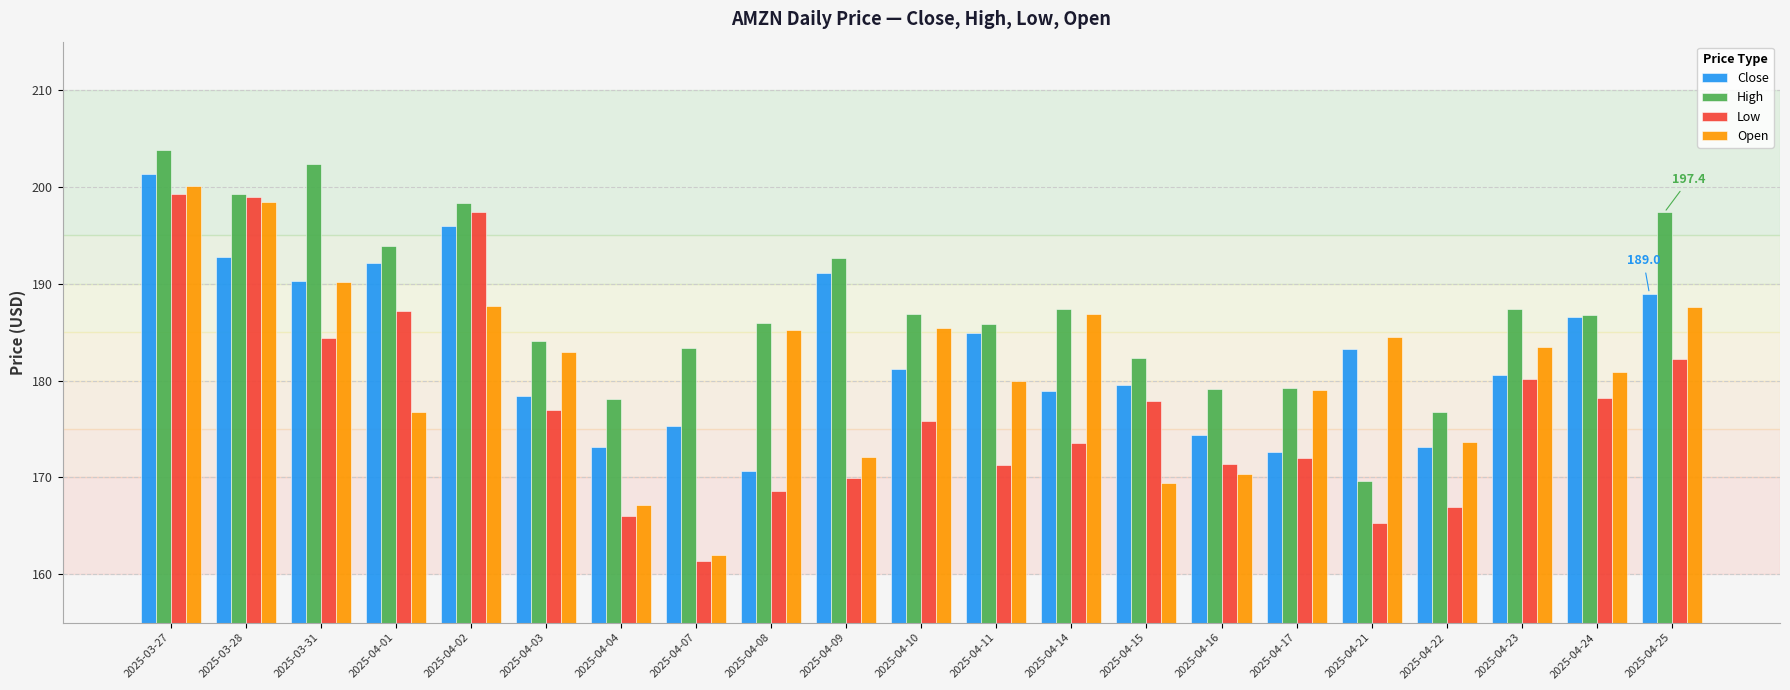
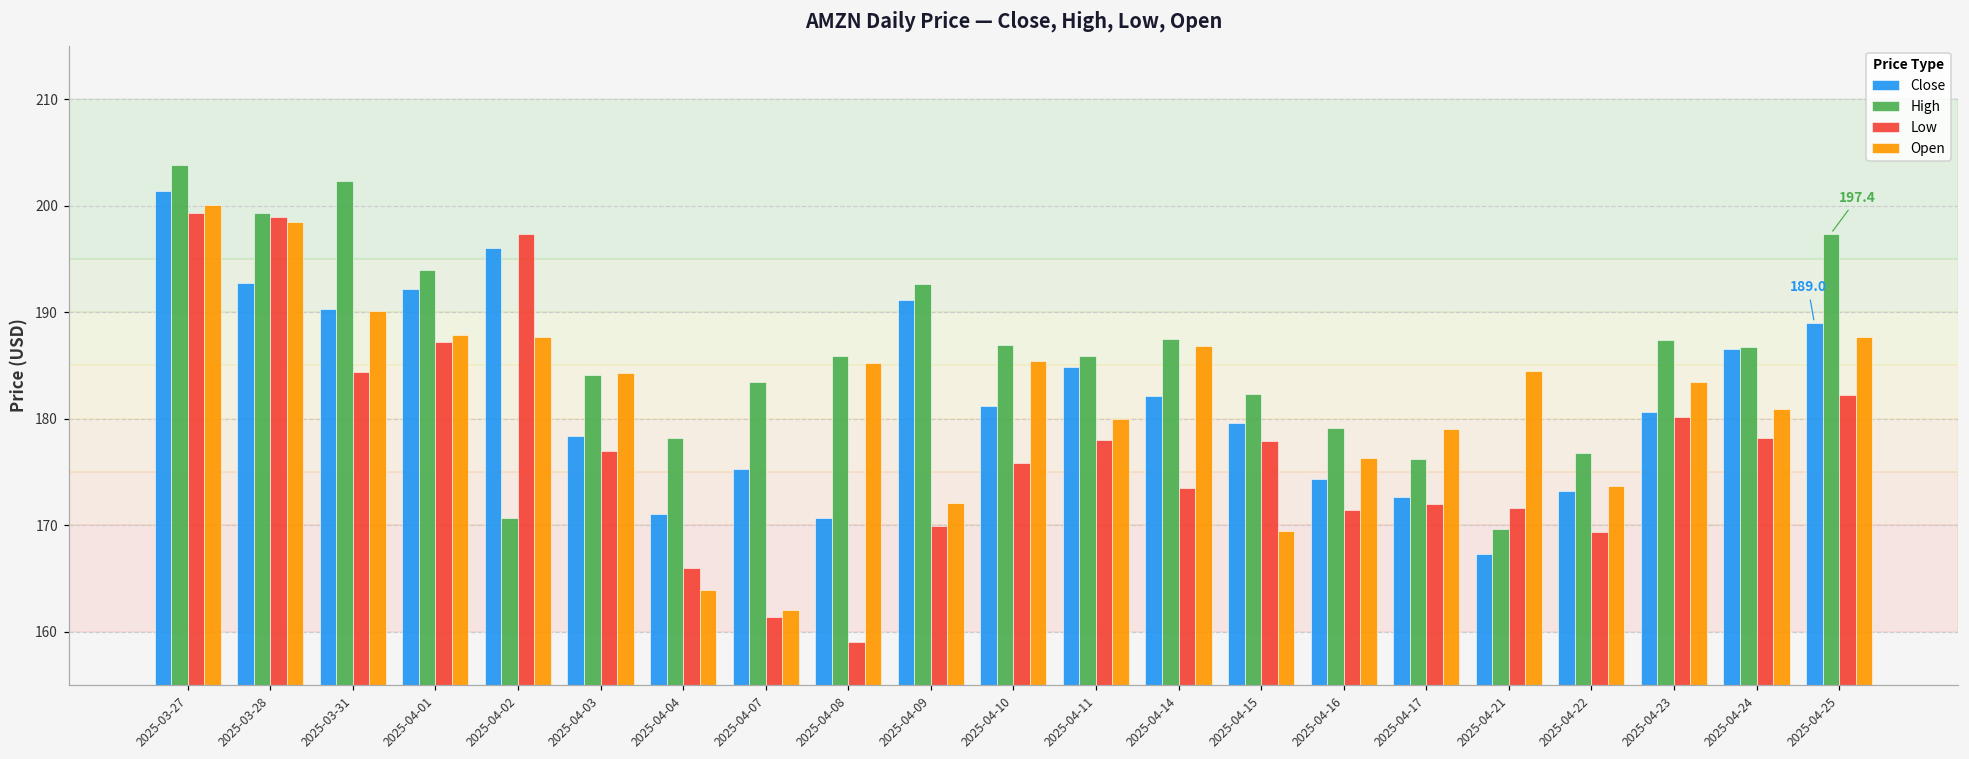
Open, 2025-04-01: 177 -> 188
High, 2025-04-02: 198 -> 171
Open, 2025-04-03: 183 -> 184
Close, 2025-04-04: 173 -> 171
Open, 2025-04-04: 167 -> 164
Low, 2025-04-08: 169 -> 159
Low, 2025-04-11: 171 -> 178
Close, 2025-04-14: 179 -> 182
Open, 2025-04-16: 170 -> 176
High, 2025-04-17: 179 -> 176
Close, 2025-04-21: 183 -> 167
Low, 2025-04-21: 165 -> 172
Low, 2025-04-22: 167 -> 169
